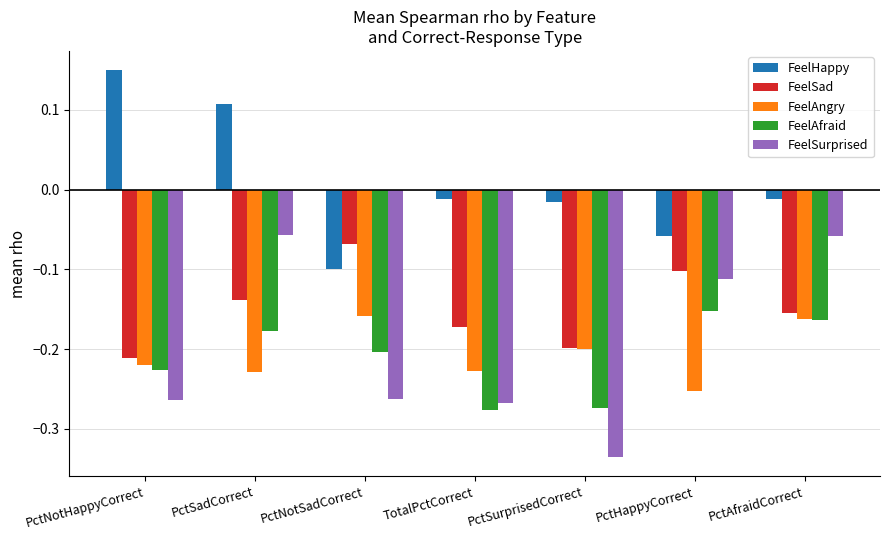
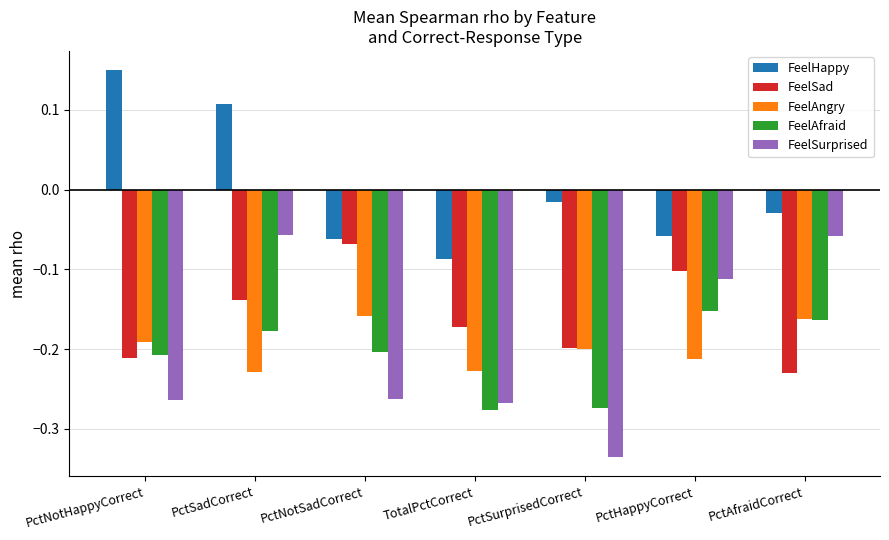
FeelAngry, PctNotHappyCorrect: -0.22 -> -0.19
FeelAfraid, PctNotHappyCorrect: -0.23 -> -0.21
FeelHappy, PctNotSadCorrect: -0.10 -> -0.06
FeelHappy, TotalPctCorrect: -0.01 -> -0.09
FeelAngry, PctHappyCorrect: -0.25 -> -0.21
FeelHappy, PctAfraidCorrect: -0.01 -> -0.03
FeelSad, PctAfraidCorrect: -0.15 -> -0.23
